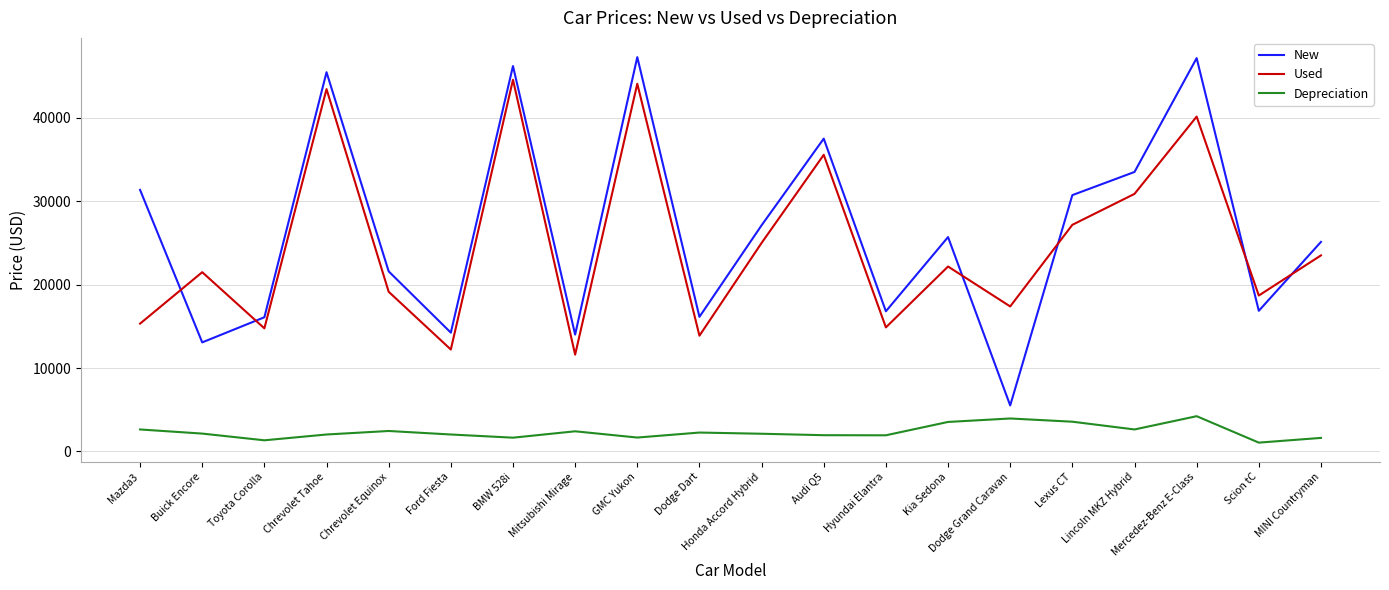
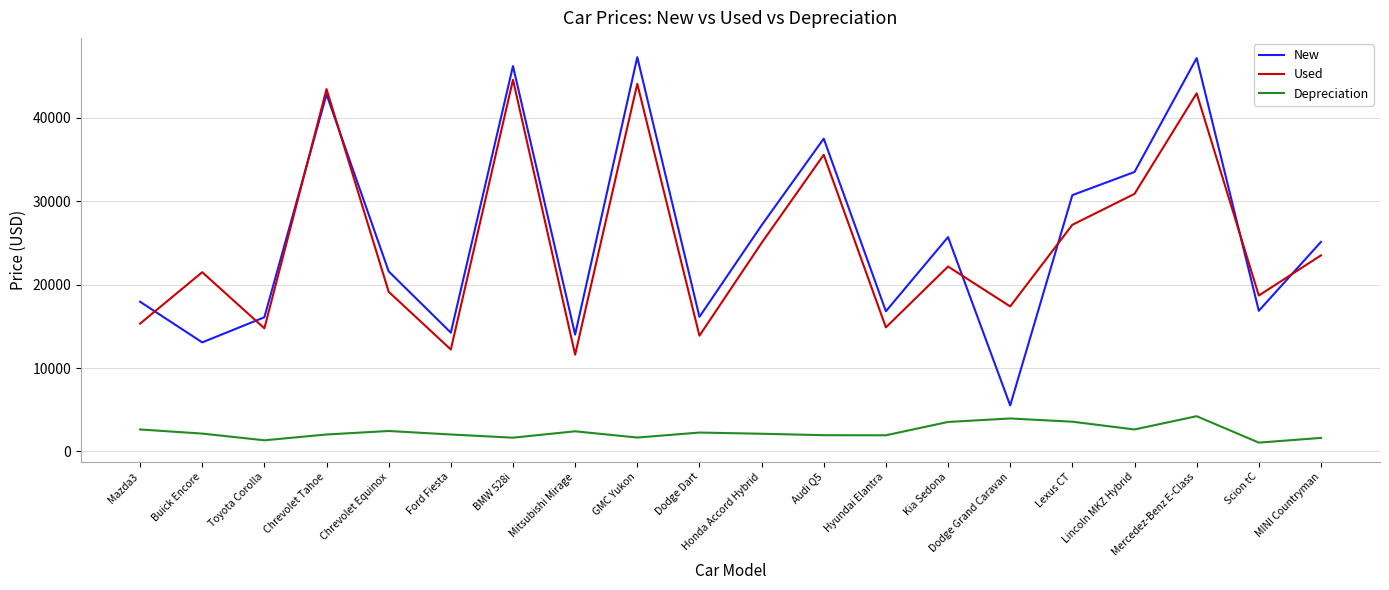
New, Mazda3: 31000 -> 18000
New, Chrevolet Tahoe: 45000 -> 43000
Used, Mercedez-Benz E-Class: 40000 -> 43000
